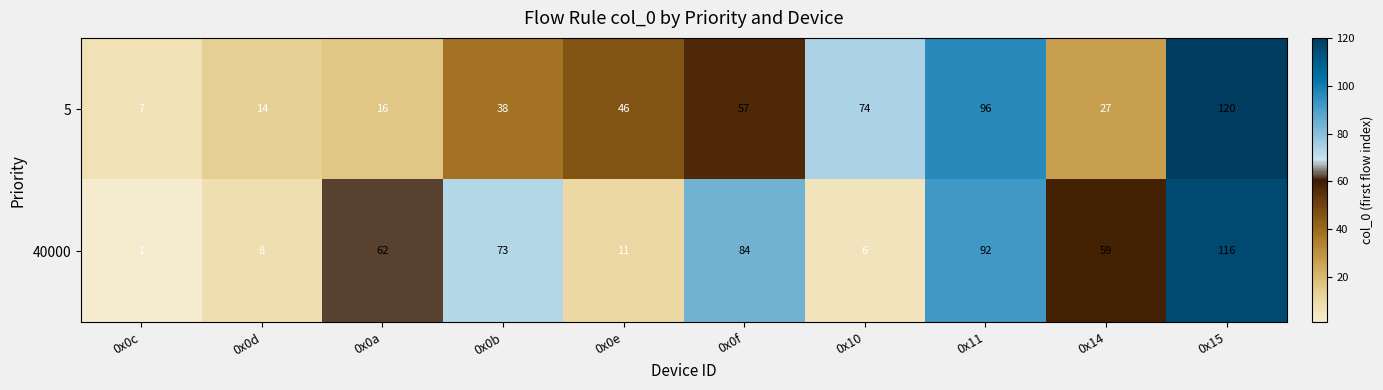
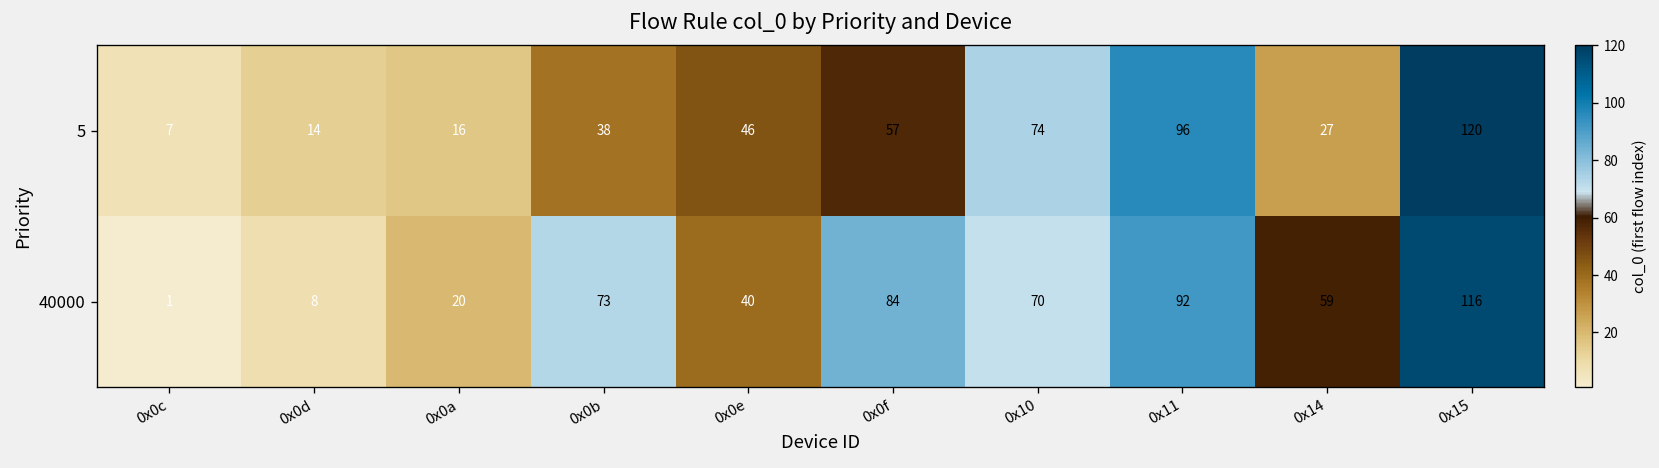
40000, 0x0a: 62 -> 20
40000, 0x0e: 11 -> 40
40000, 0x10: 6 -> 70
